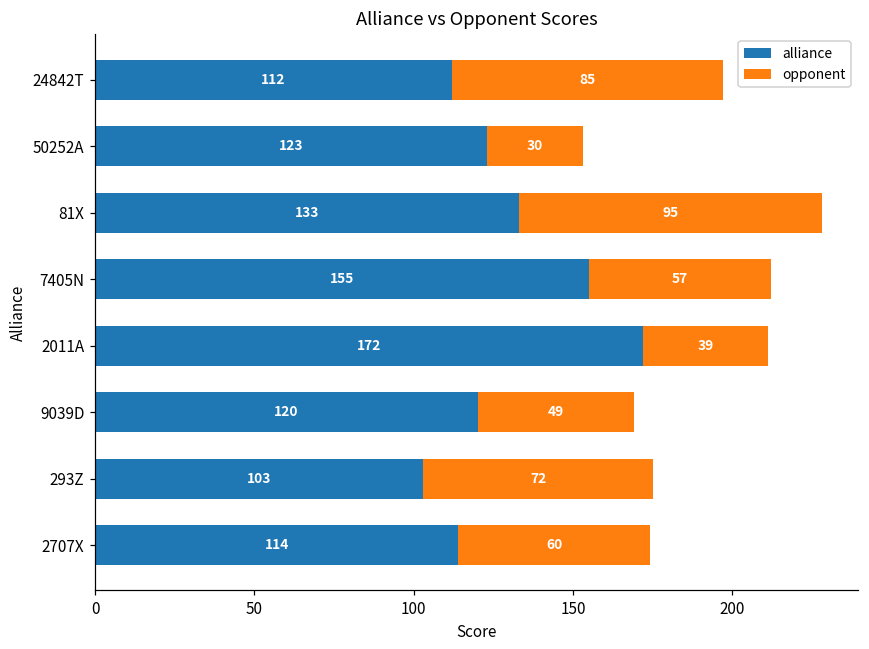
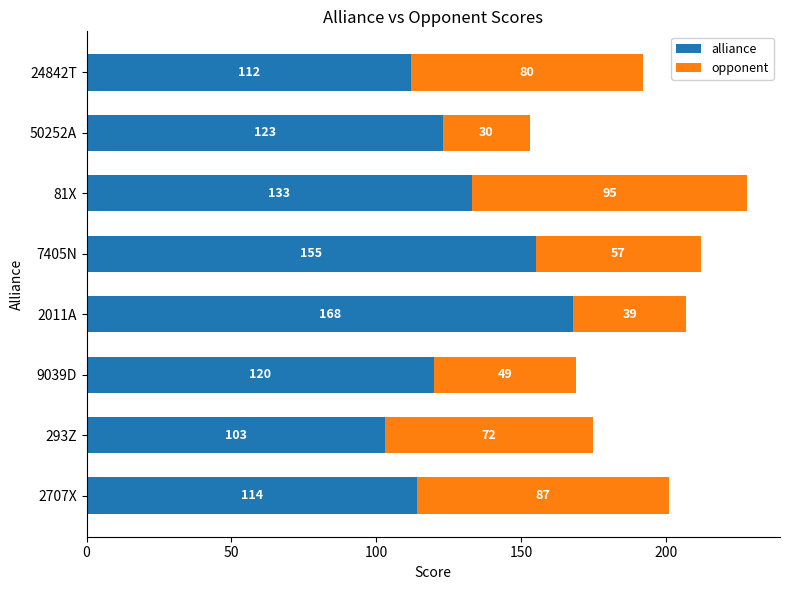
opponent, 24842T: 85 -> 80
alliance, 2011A: 172 -> 168
opponent, 2707X: 60 -> 87
